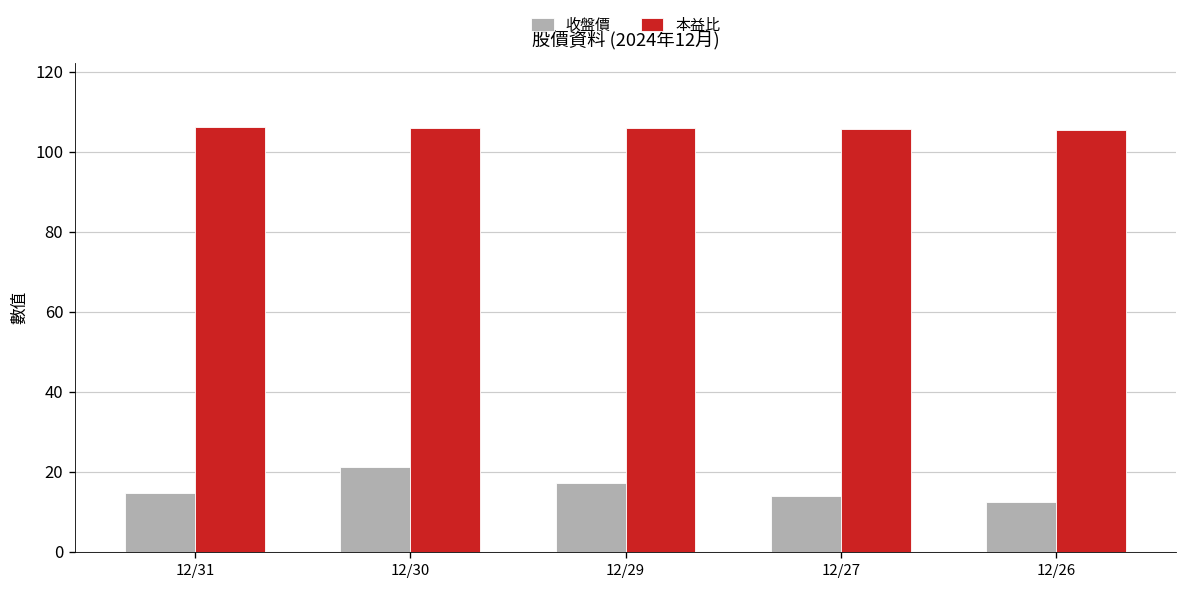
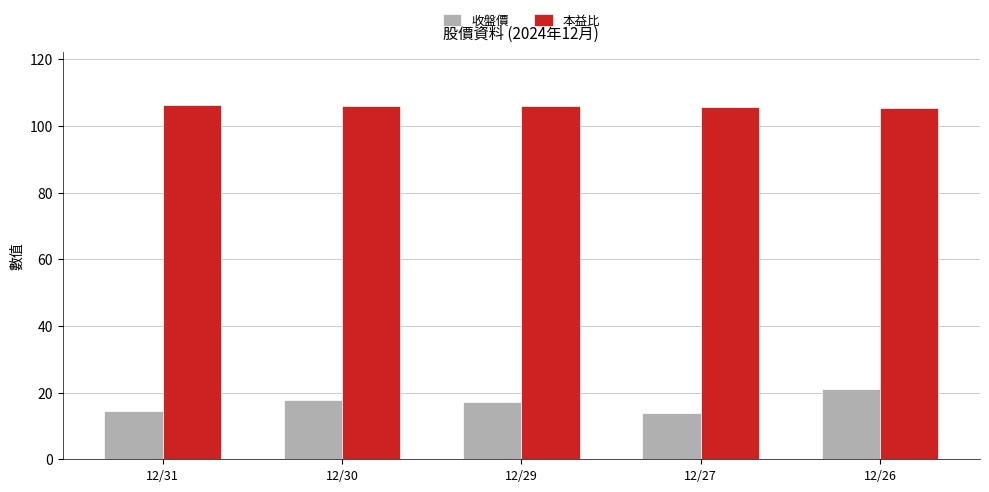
收盤價, 12/30: 21 -> 18
收盤價, 12/26: 13 -> 21
